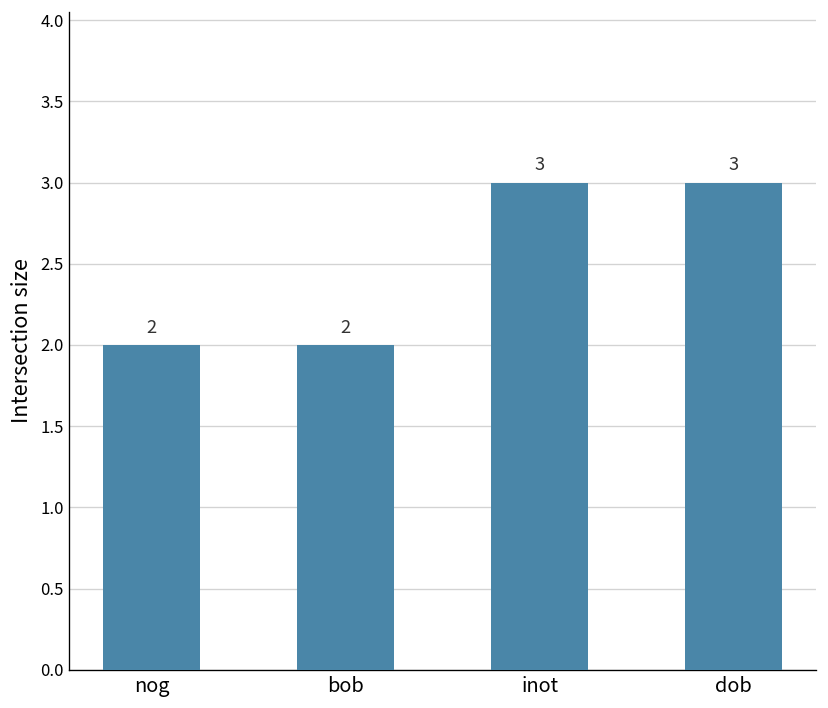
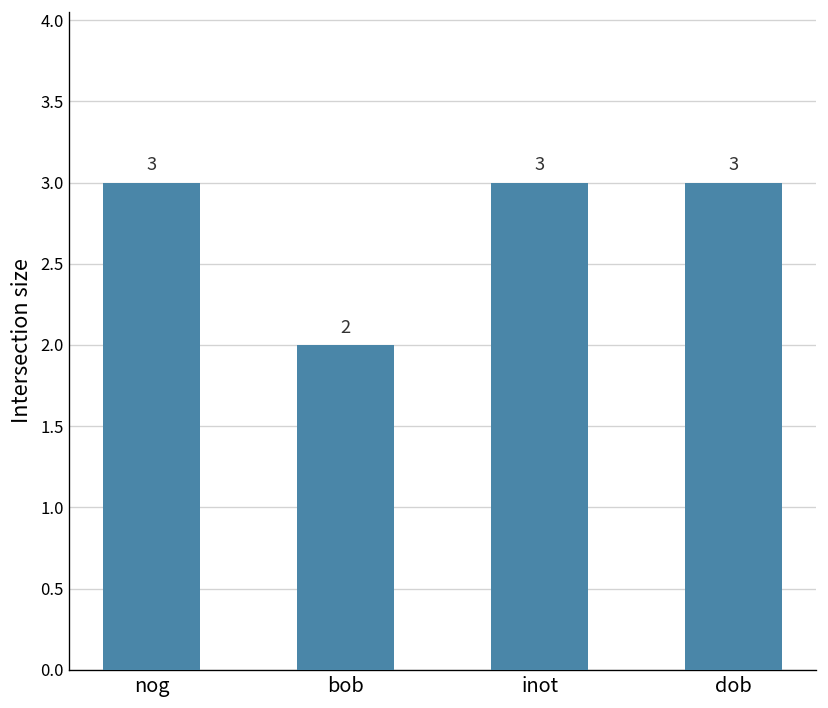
nog: 2 -> 3
